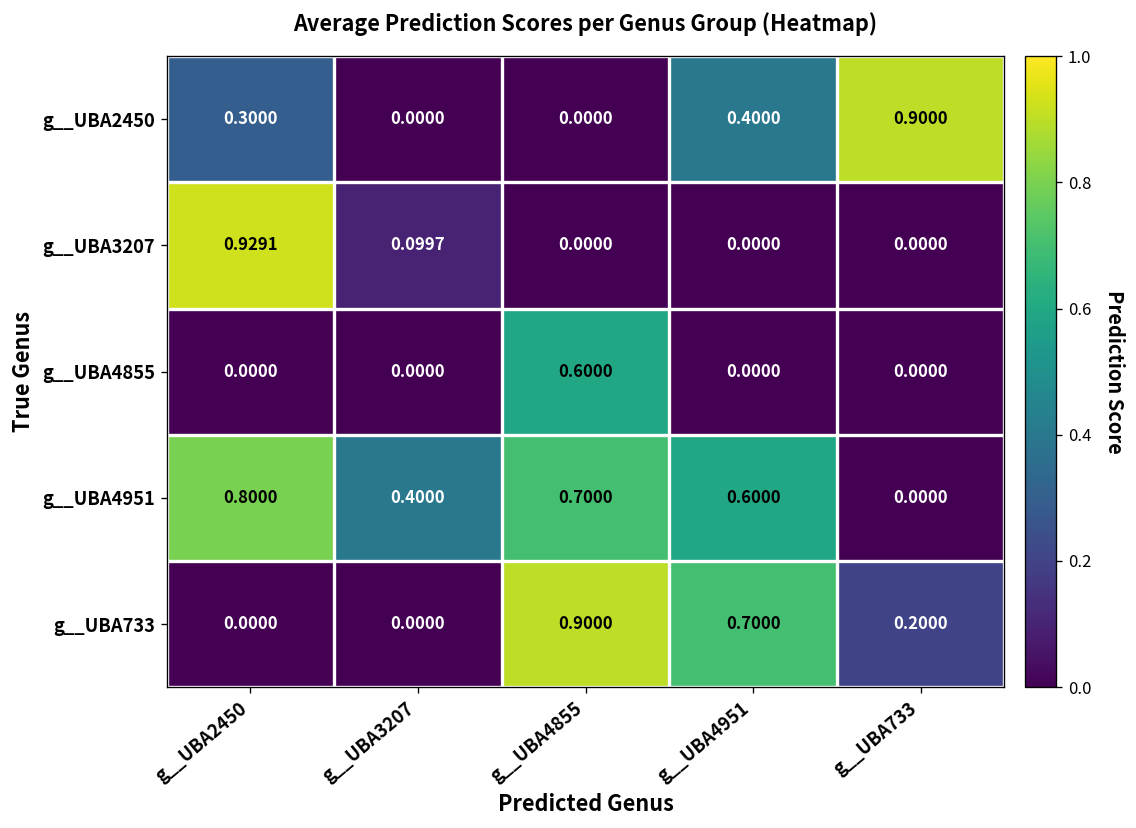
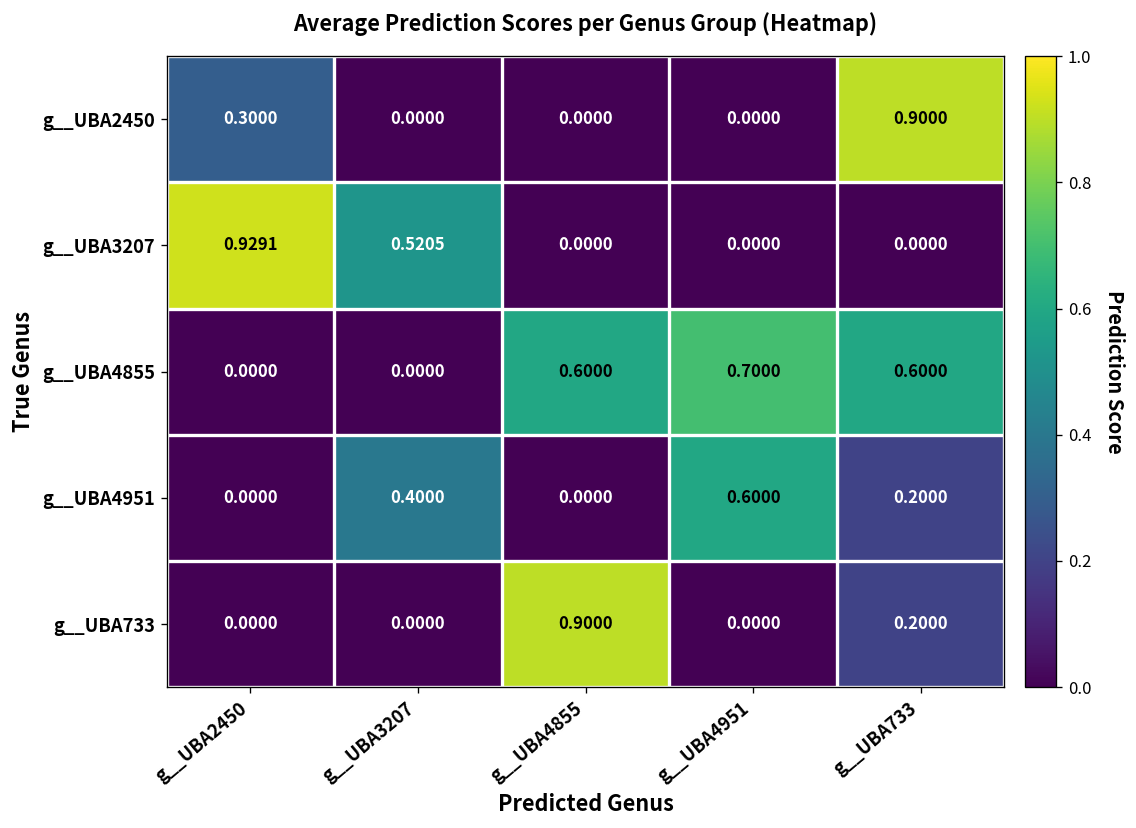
g__UBA2450, g__UBA4951: 0.4000 -> 0.0000
g__UBA3207, g__UBA3207: 0.0997 -> 0.5205
g__UBA4855, g__UBA4951: 0.0000 -> 0.7000
g__UBA4855, g__UBA733: 0.0000 -> 0.6000
g__UBA4951, g__UBA2450: 0.8000 -> 0.0000
g__UBA4951, g__UBA4855: 0.7000 -> 0.0000
g__UBA4951, g__UBA733: 0.0000 -> 0.2000
g__UBA733, g__UBA4951: 0.7000 -> 0.0000
